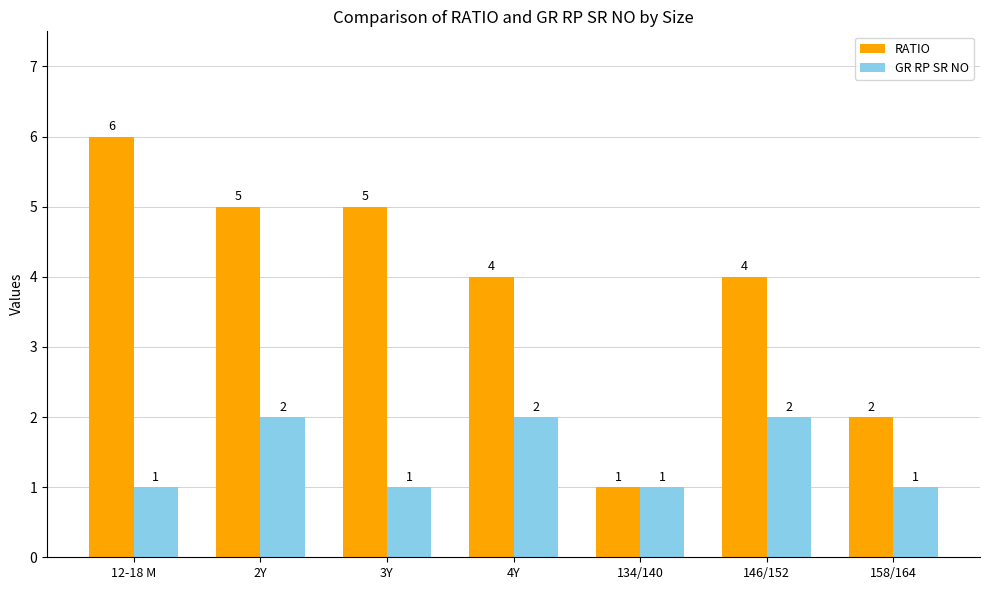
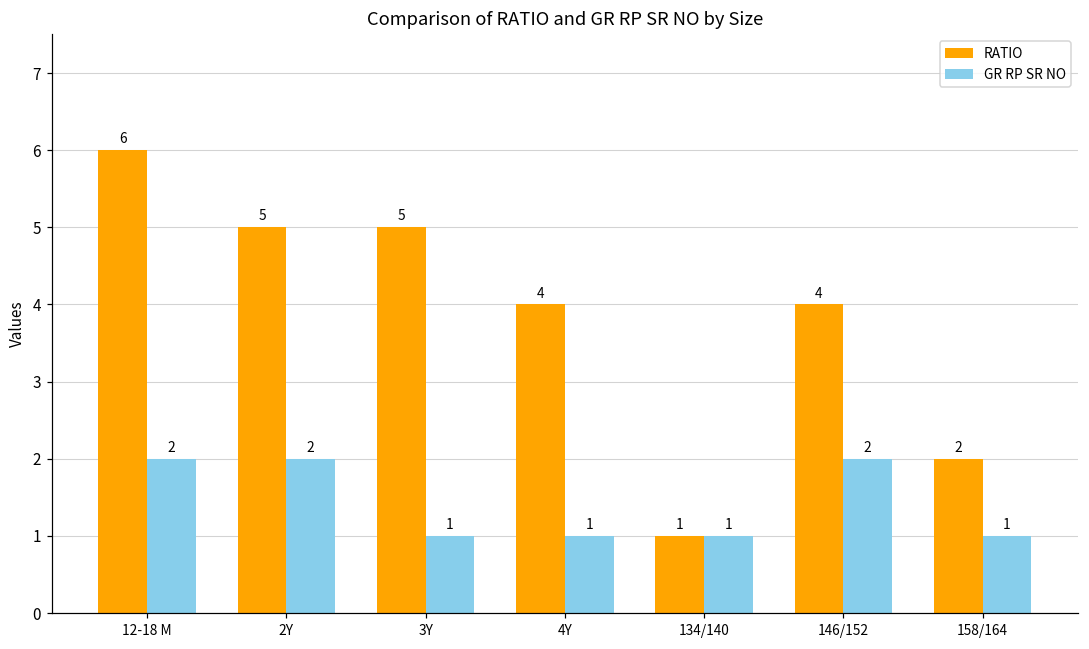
GR RP SR NO, 12-18 M: 1 -> 2
GR RP SR NO, 4Y: 2 -> 1
